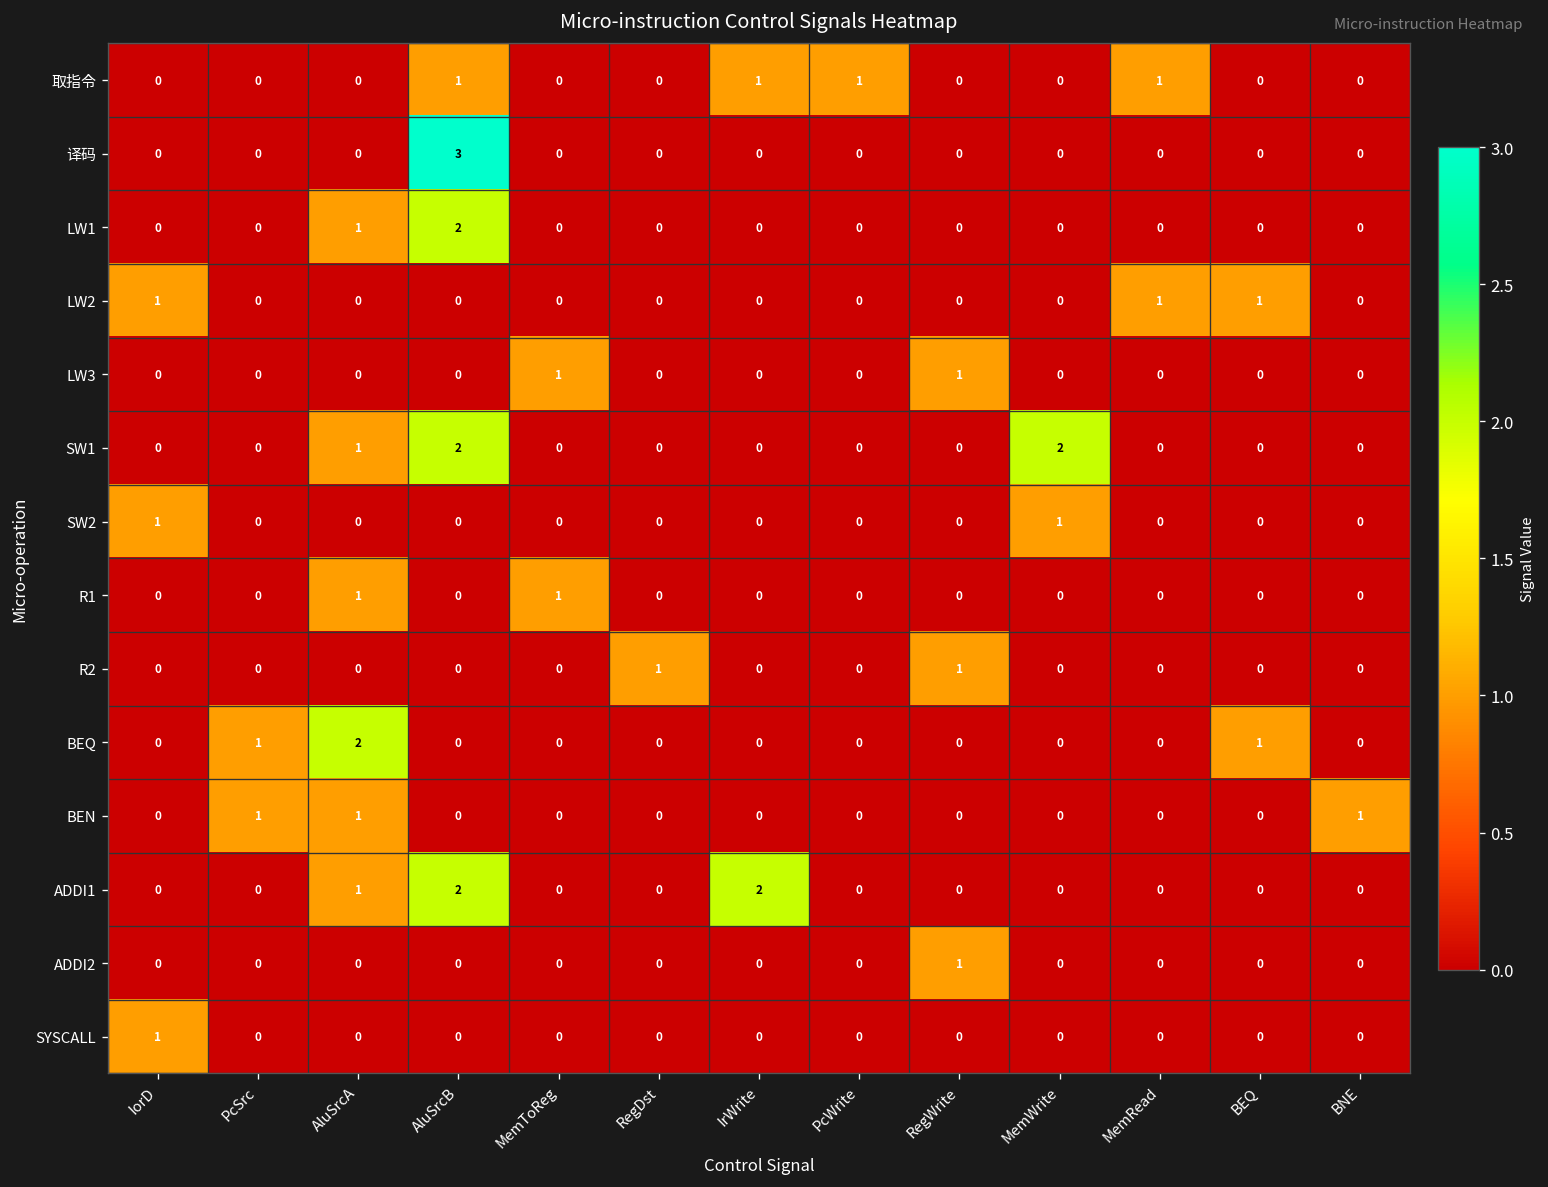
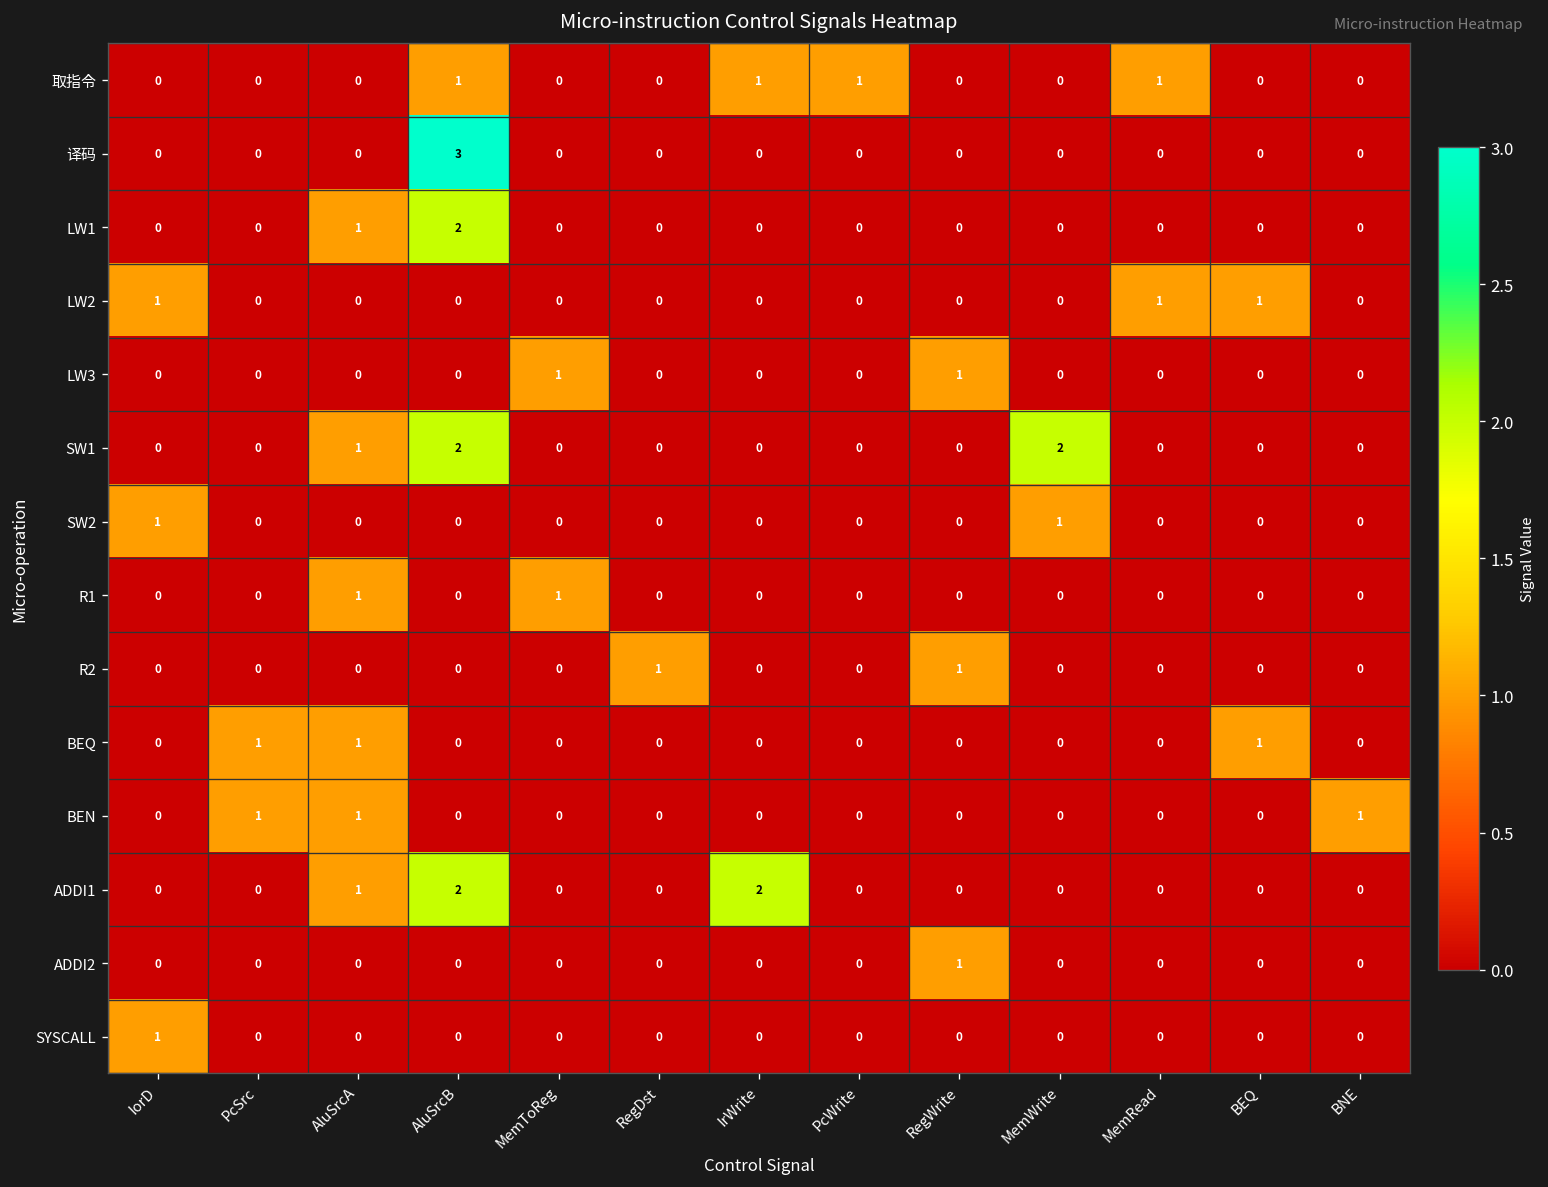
BEQ, AluSrcA: 2 -> 1
